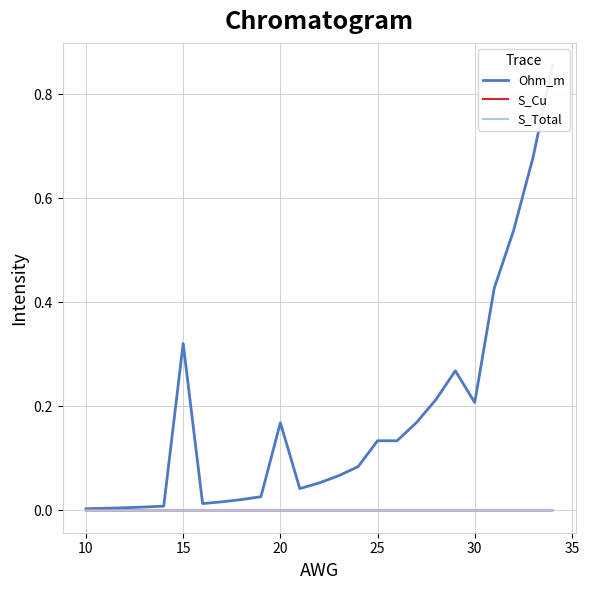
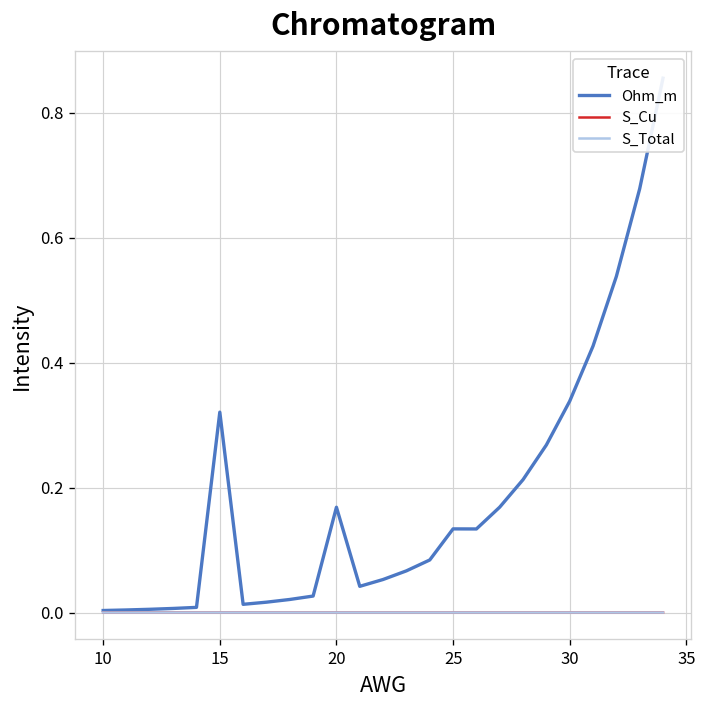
Ohm_m, 30: 0.21 -> 0.34
